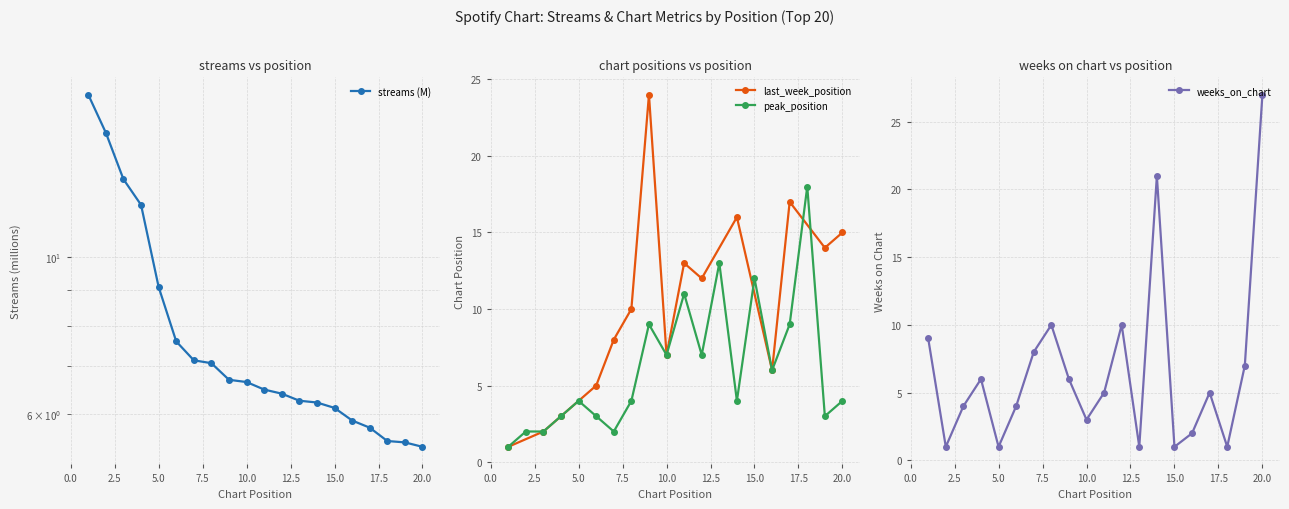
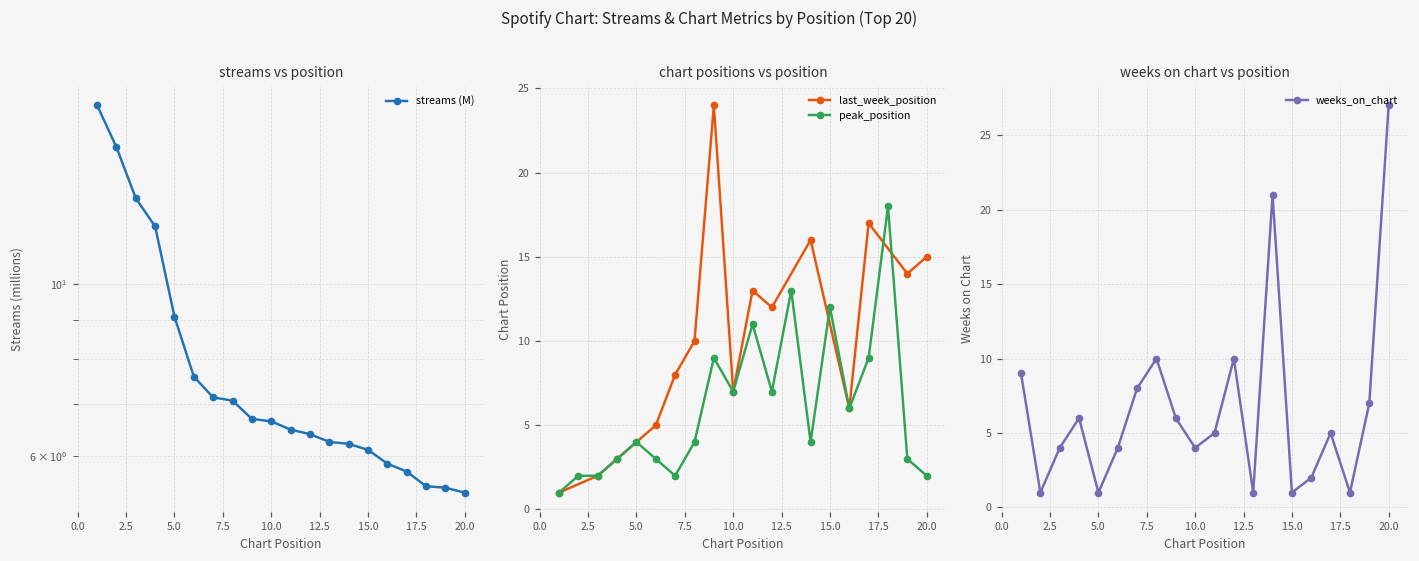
chart positions vs position, peak_position, 20.0: 4 -> 2
weeks on chart vs position, 10.0: 3 -> 4
